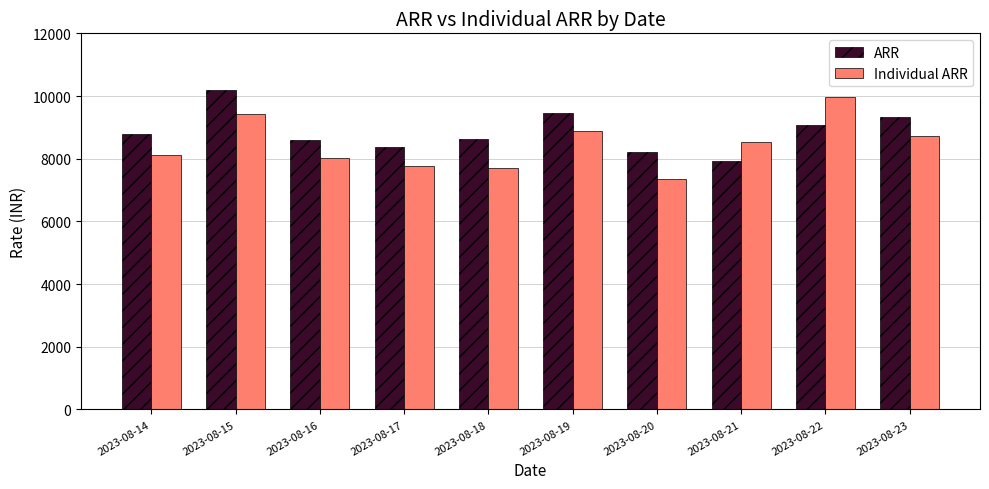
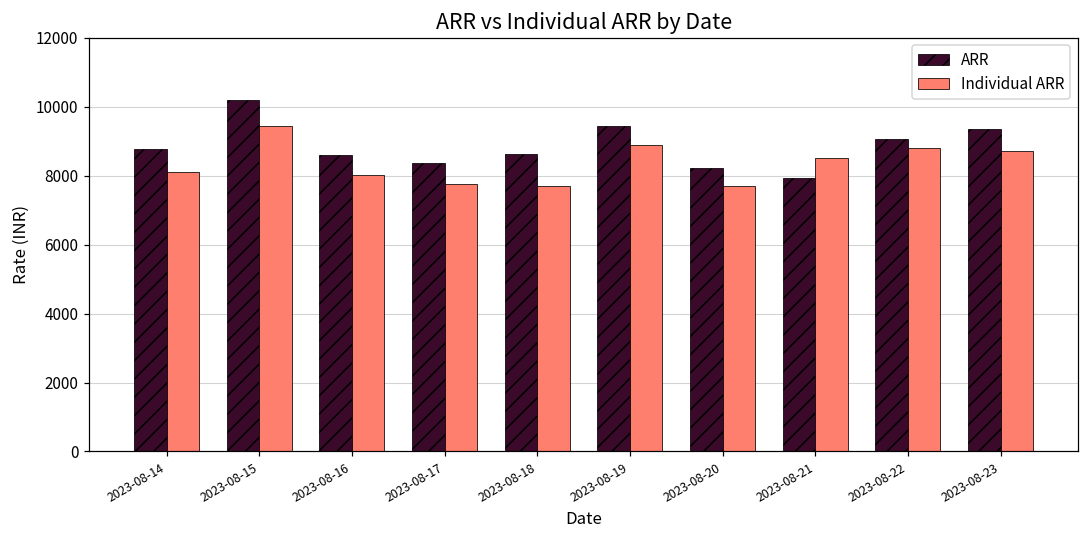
Individual ARR, 2023-08-20: 7400 -> 7700
Individual ARR, 2023-08-22: 10000 -> 8800
